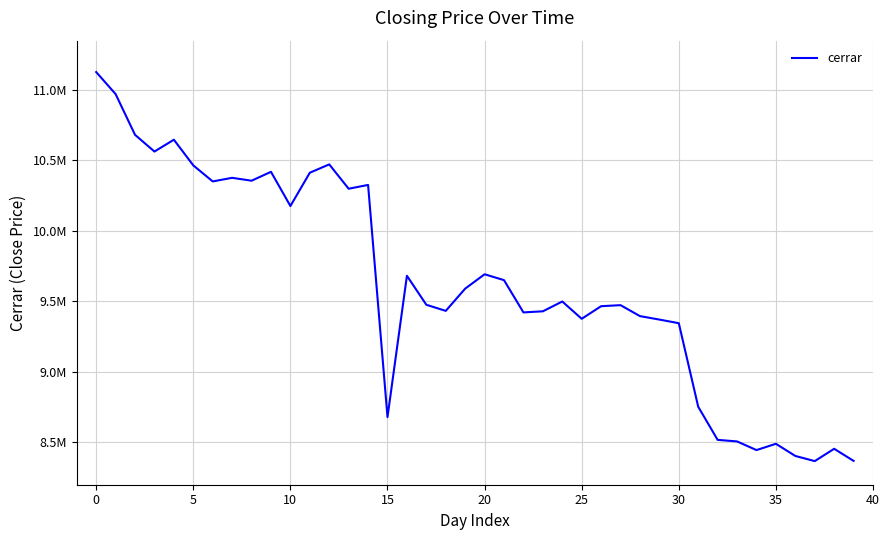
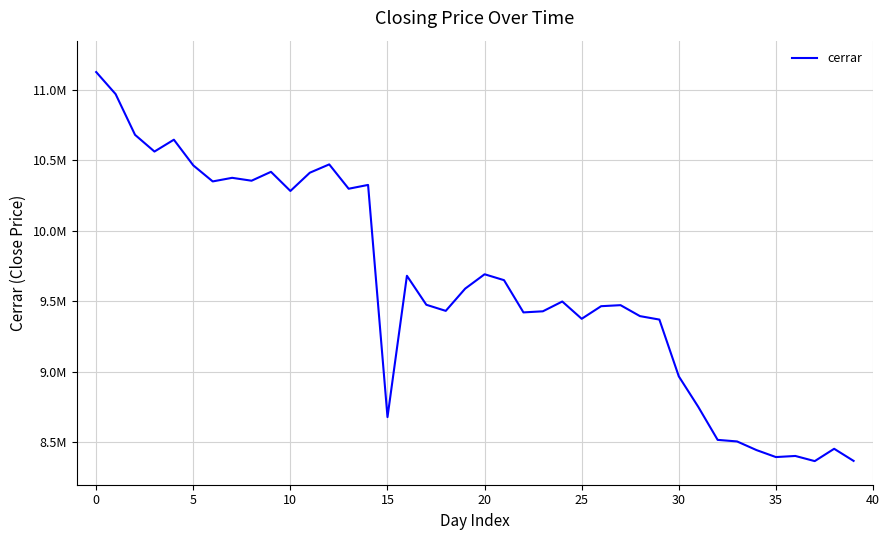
10: 10170000 -> 10280000
30: 9340000 -> 8970000
35: 8490000 -> 8400000
